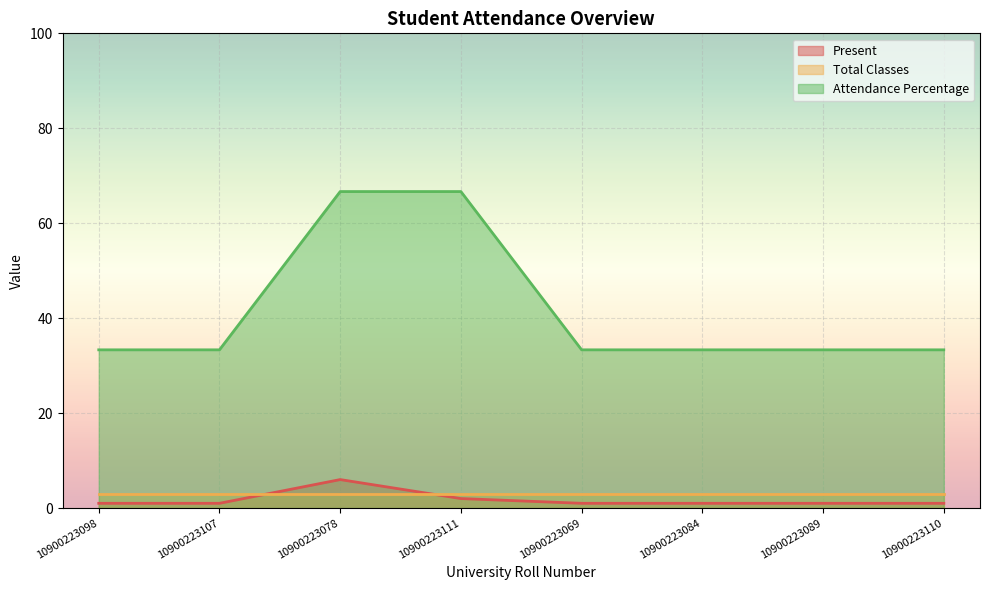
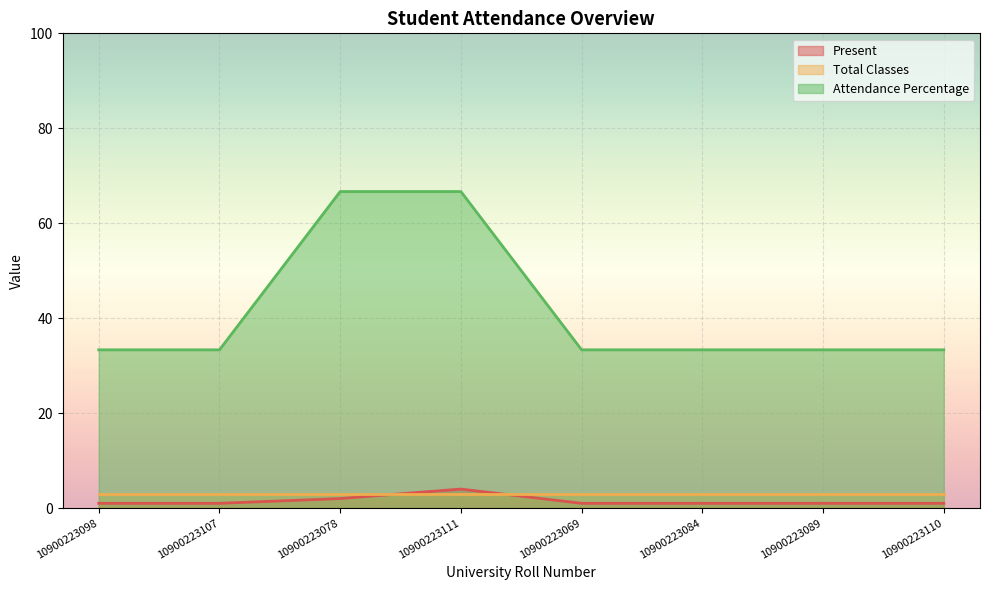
Present, 10900223078: 6 -> 2
Present, 10900223111: 2 -> 4
